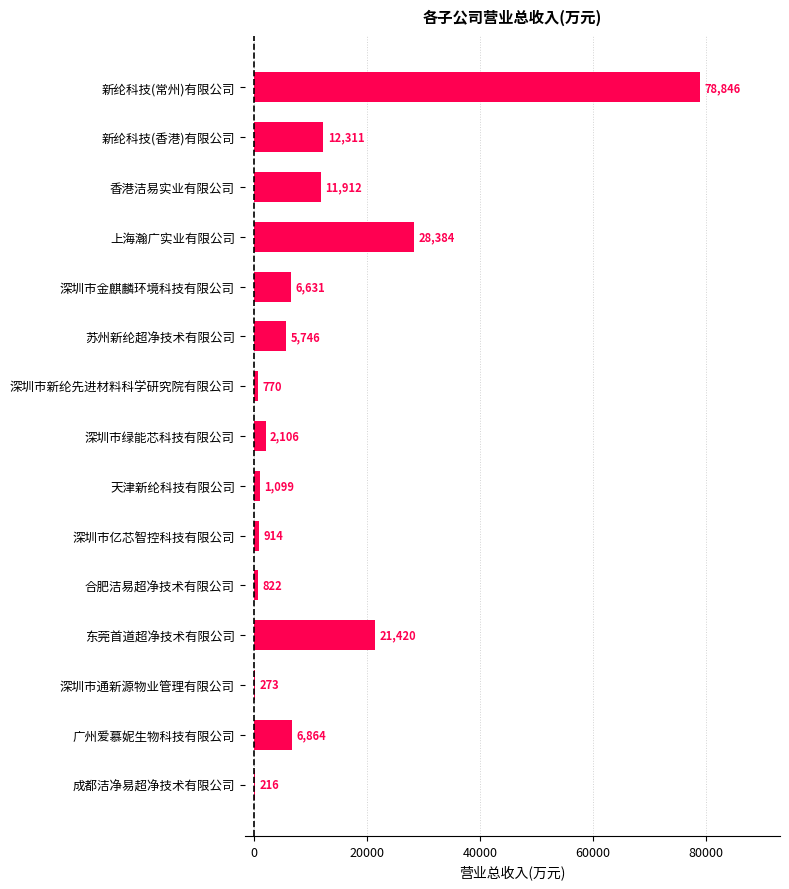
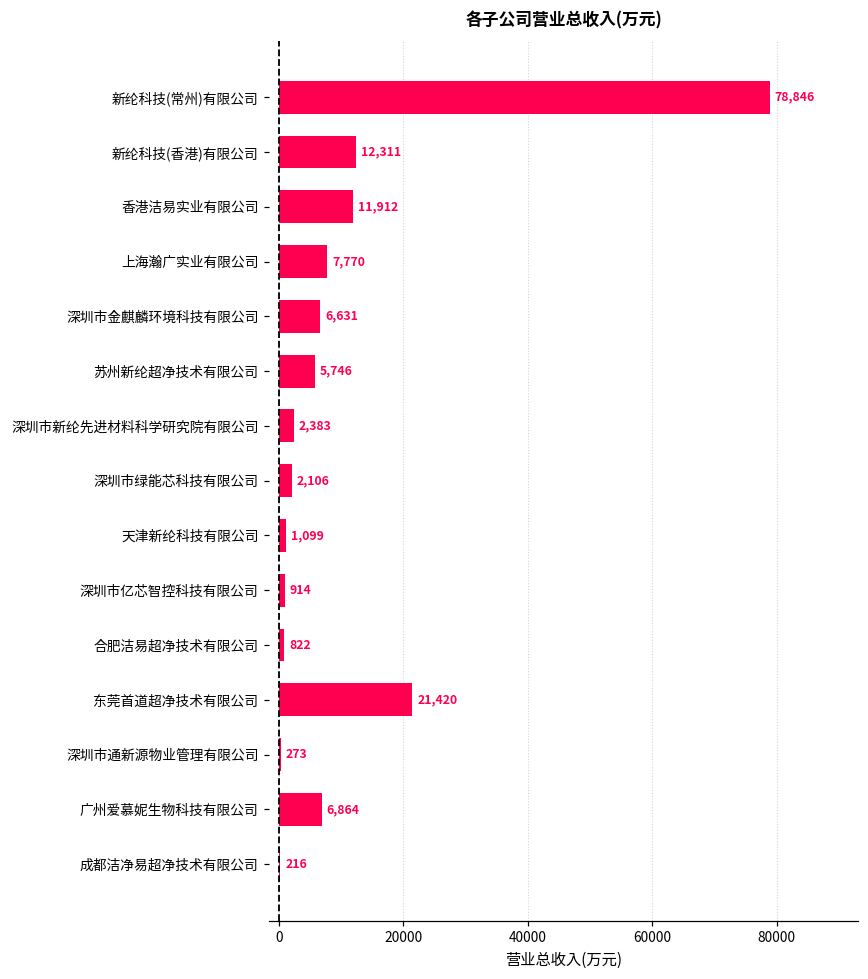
上海瀚广实业有限公司: 28,384 -> 7,770
深圳市新纶先进材料科学研究院有限公司: 770 -> 2,383
